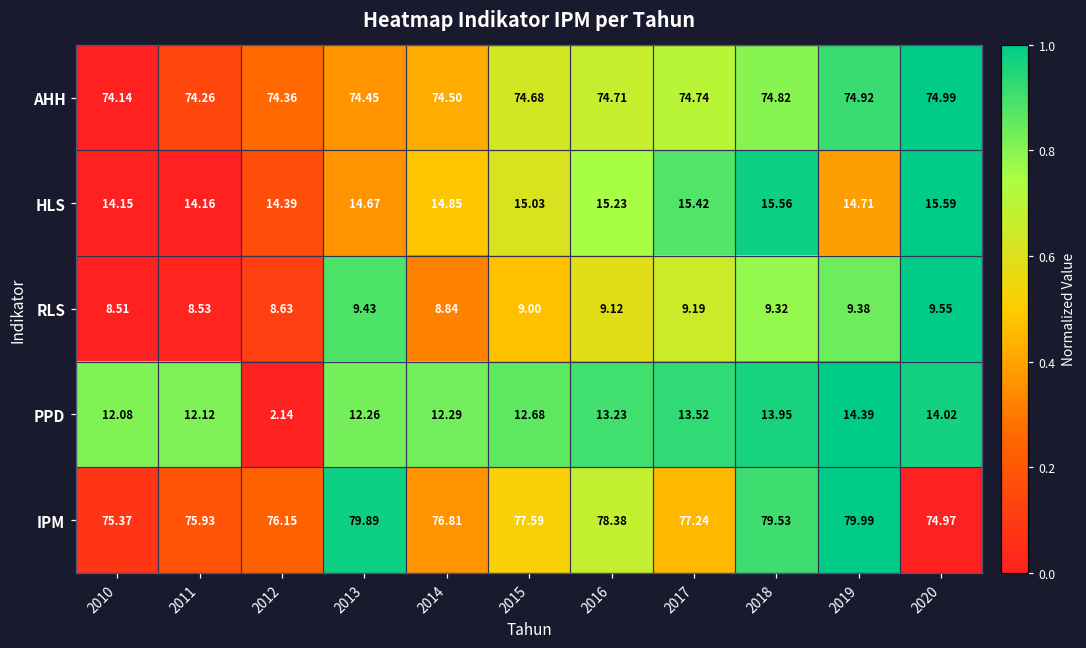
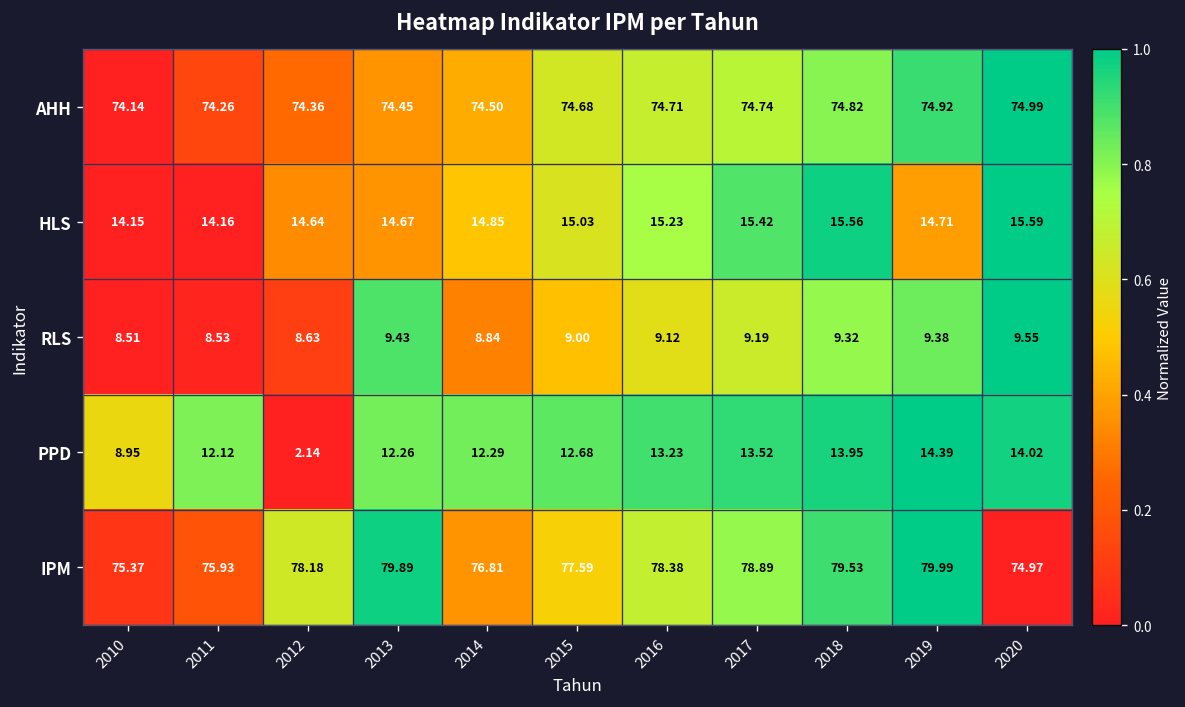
HLS, 2012: 14.39 -> 14.64
PPD, 2010: 12.08 -> 8.95
IPM, 2012: 76.15 -> 78.18
IPM, 2017: 77.24 -> 78.89
